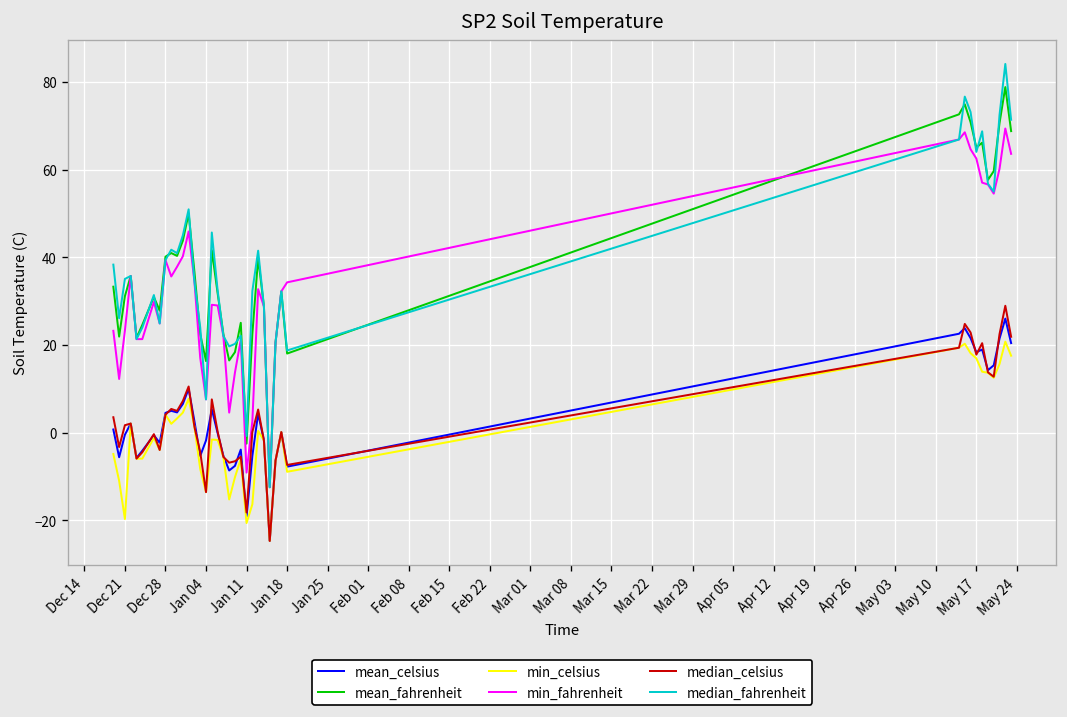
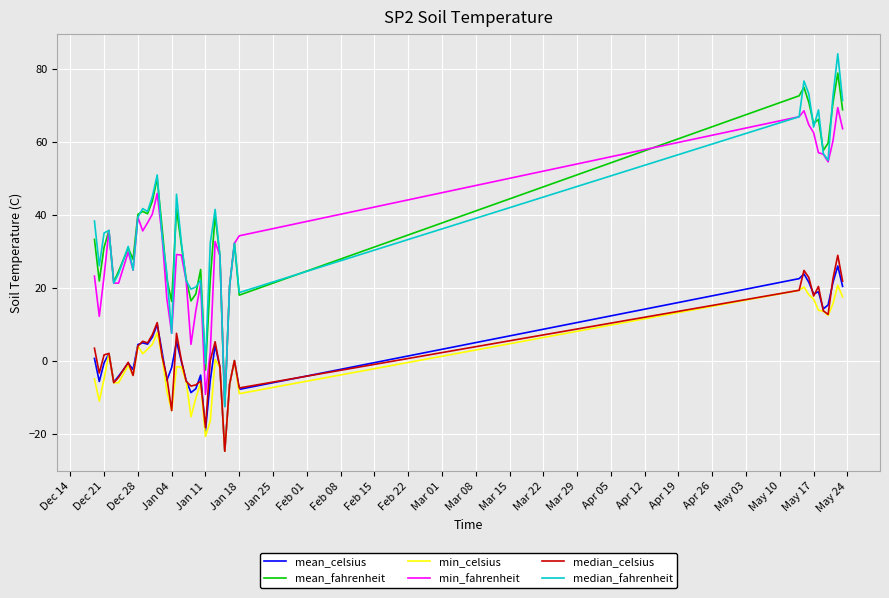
min_celsius, Dec 21: -20 -> -5
